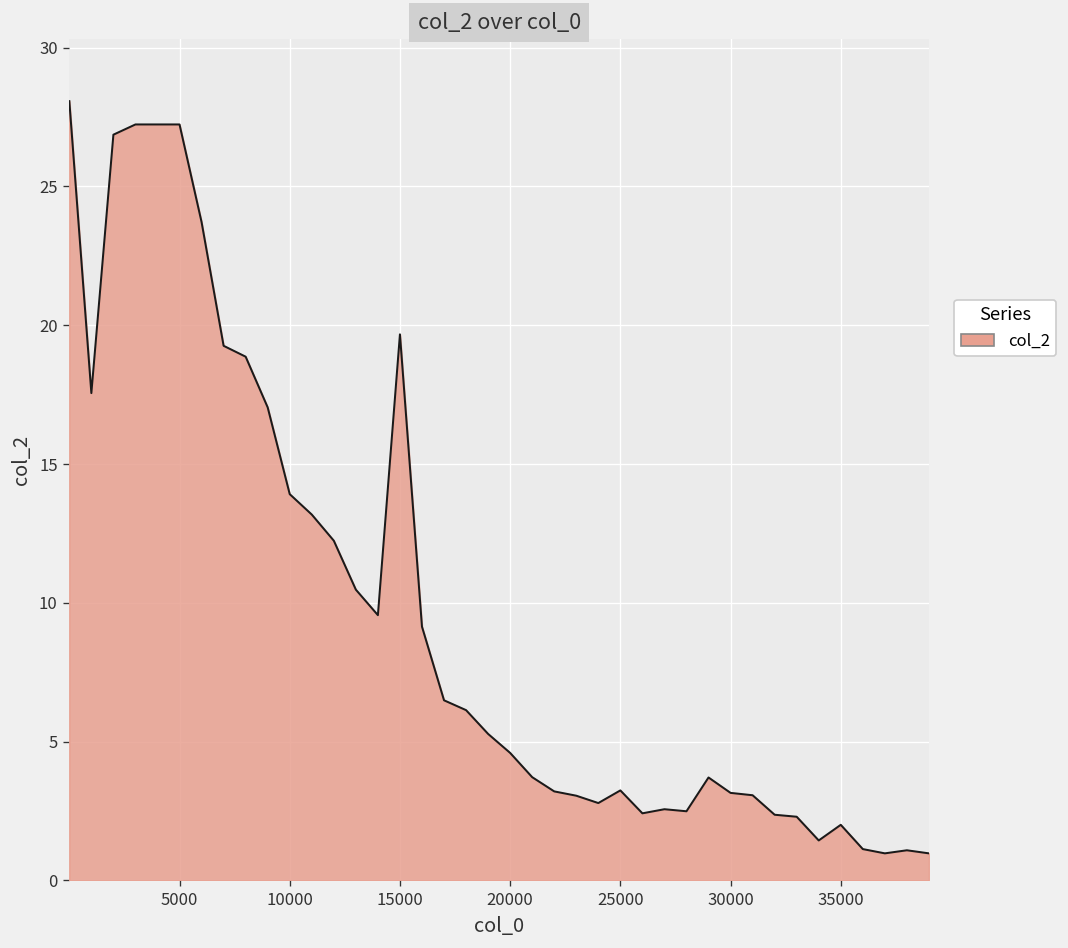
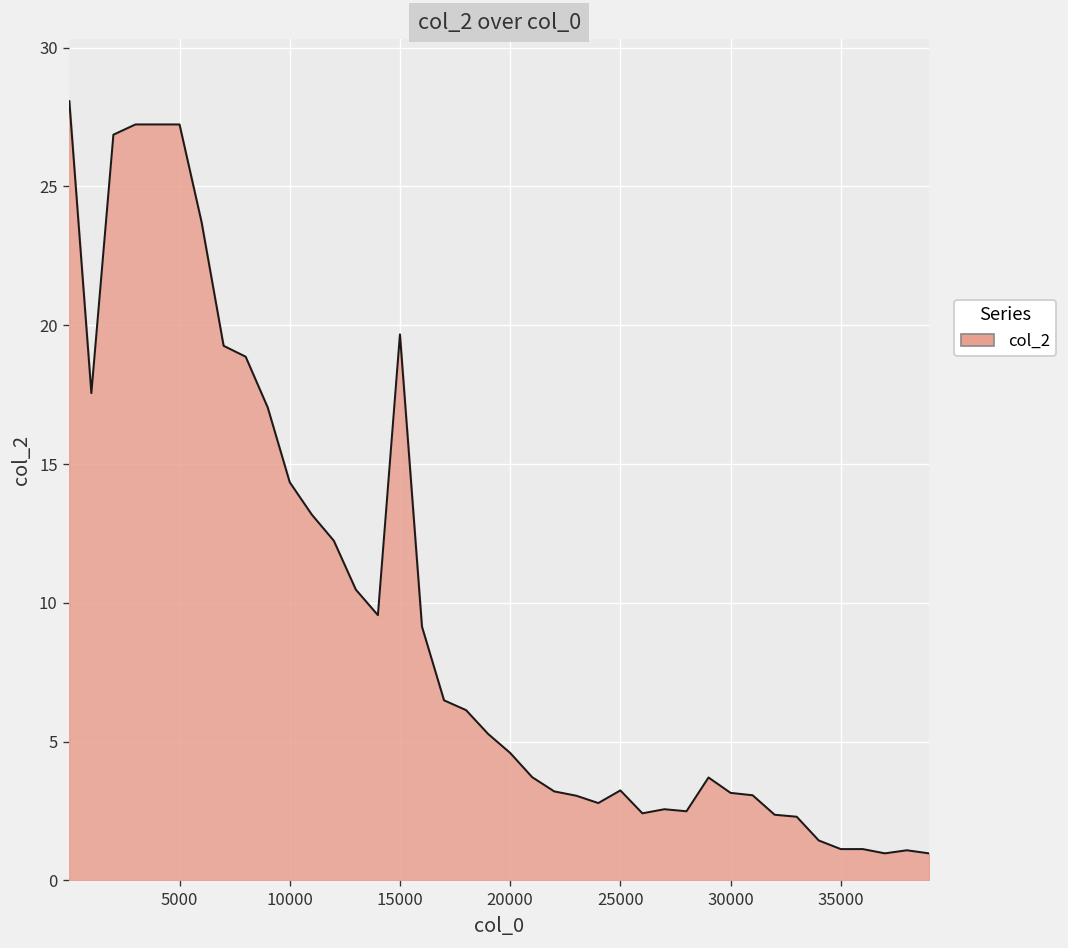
10000: 13.9 -> 14.3
35000: 2.0 -> 1.1
